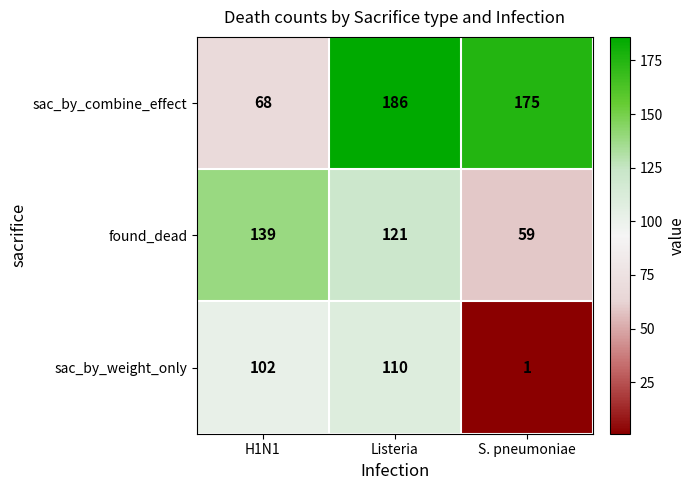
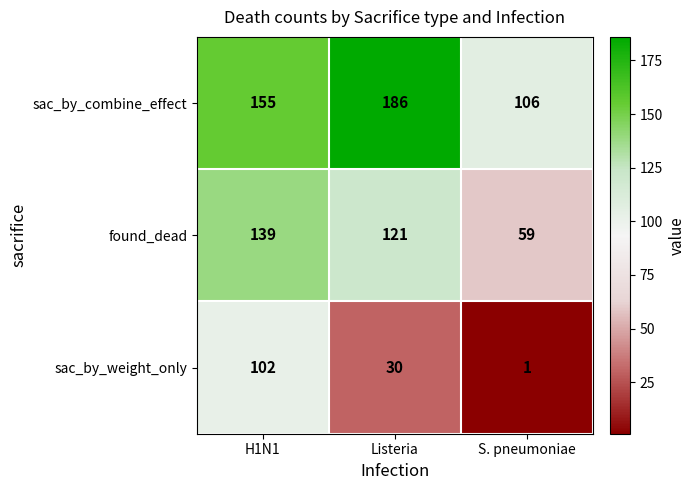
sac_by_combine_effect, H1N1: 68 -> 155
sac_by_combine_effect, S. pneumoniae: 175 -> 106
sac_by_weight_only, Listeria: 110 -> 30
